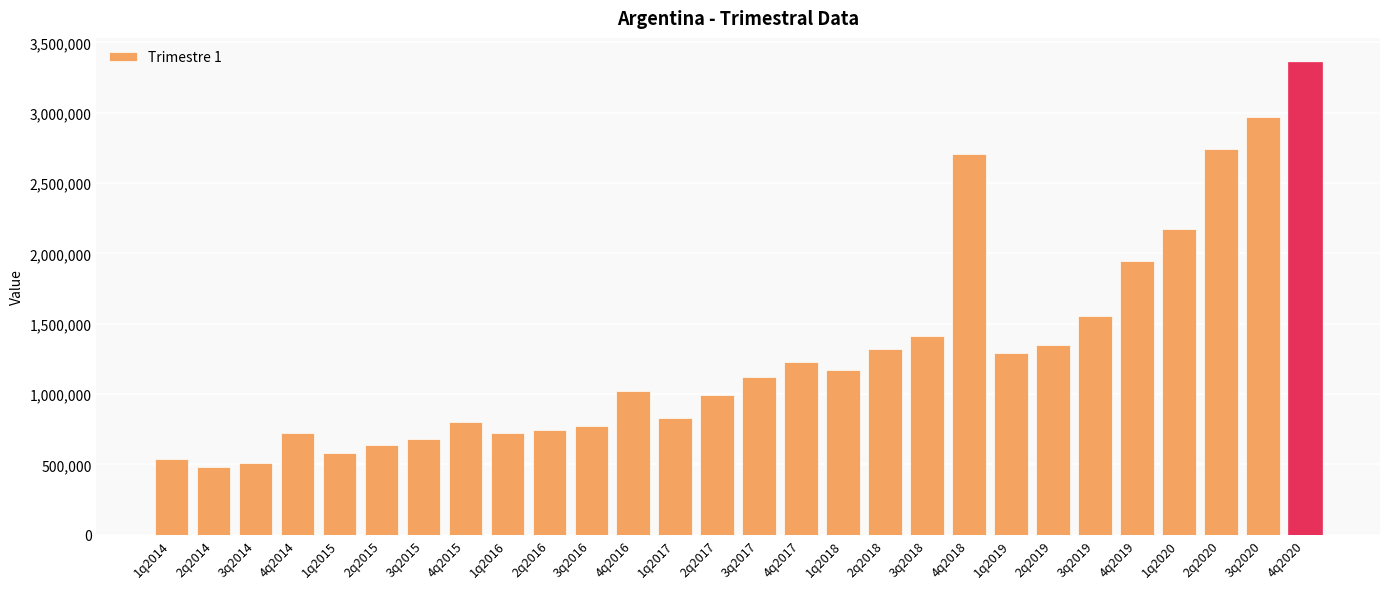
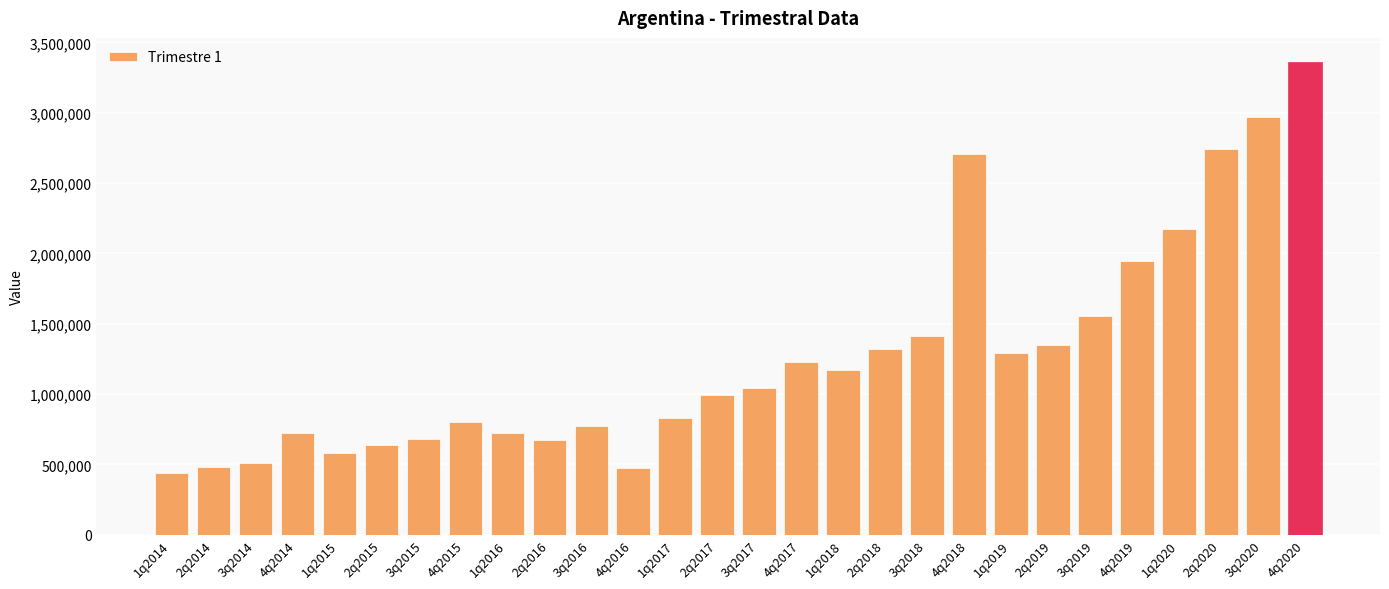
1q2014: 540,000 -> 440,000
2q2016: 750,000 -> 670,000
4q2016: 1,020,000 -> 480,000
3q2017: 1,120,000 -> 1,040,000
